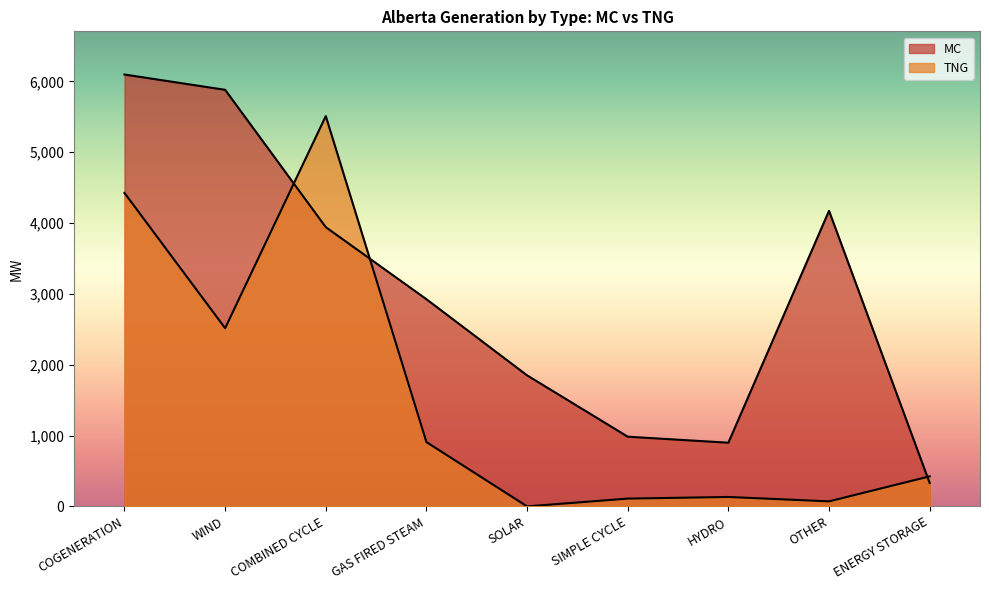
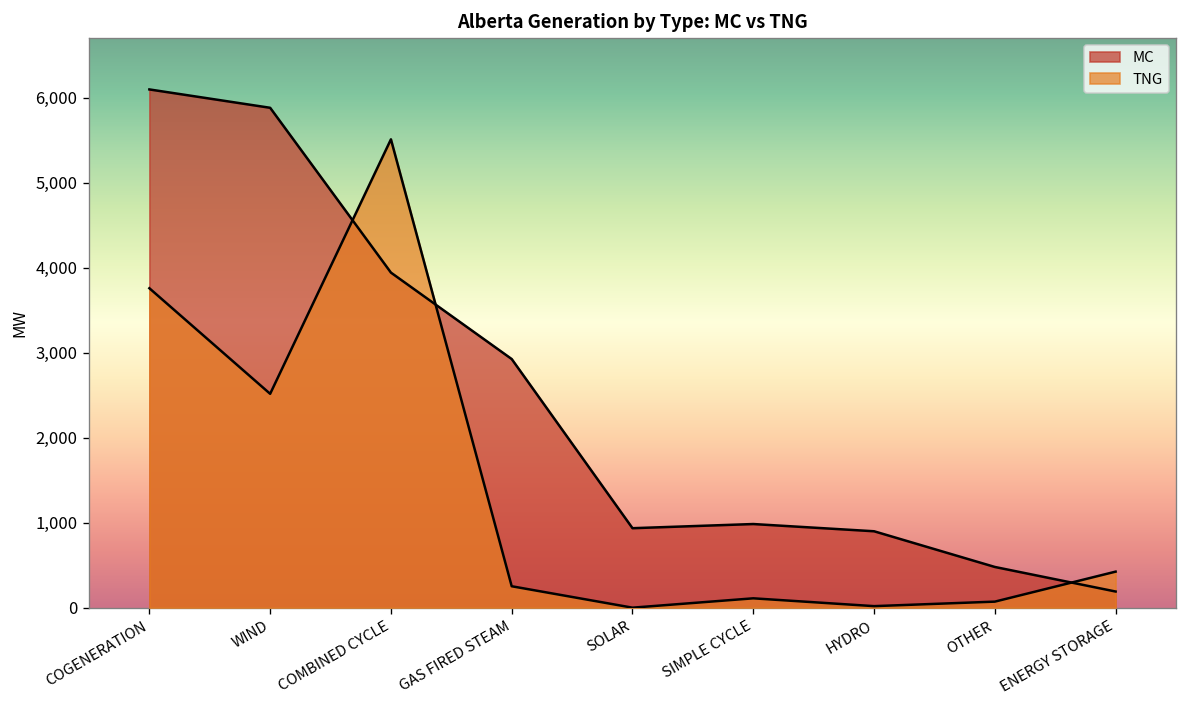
TNG, COGENERATION: 4,400 -> 3,800
TNG, GAS FIRED STEAM: 900 -> 300
MC, SOLAR: 1,900 -> 900
TNG, HYDRO: 100 -> 0
MC, OTHER: 4,200 -> 500
MC, ENERGY STORAGE: 300 -> 200
